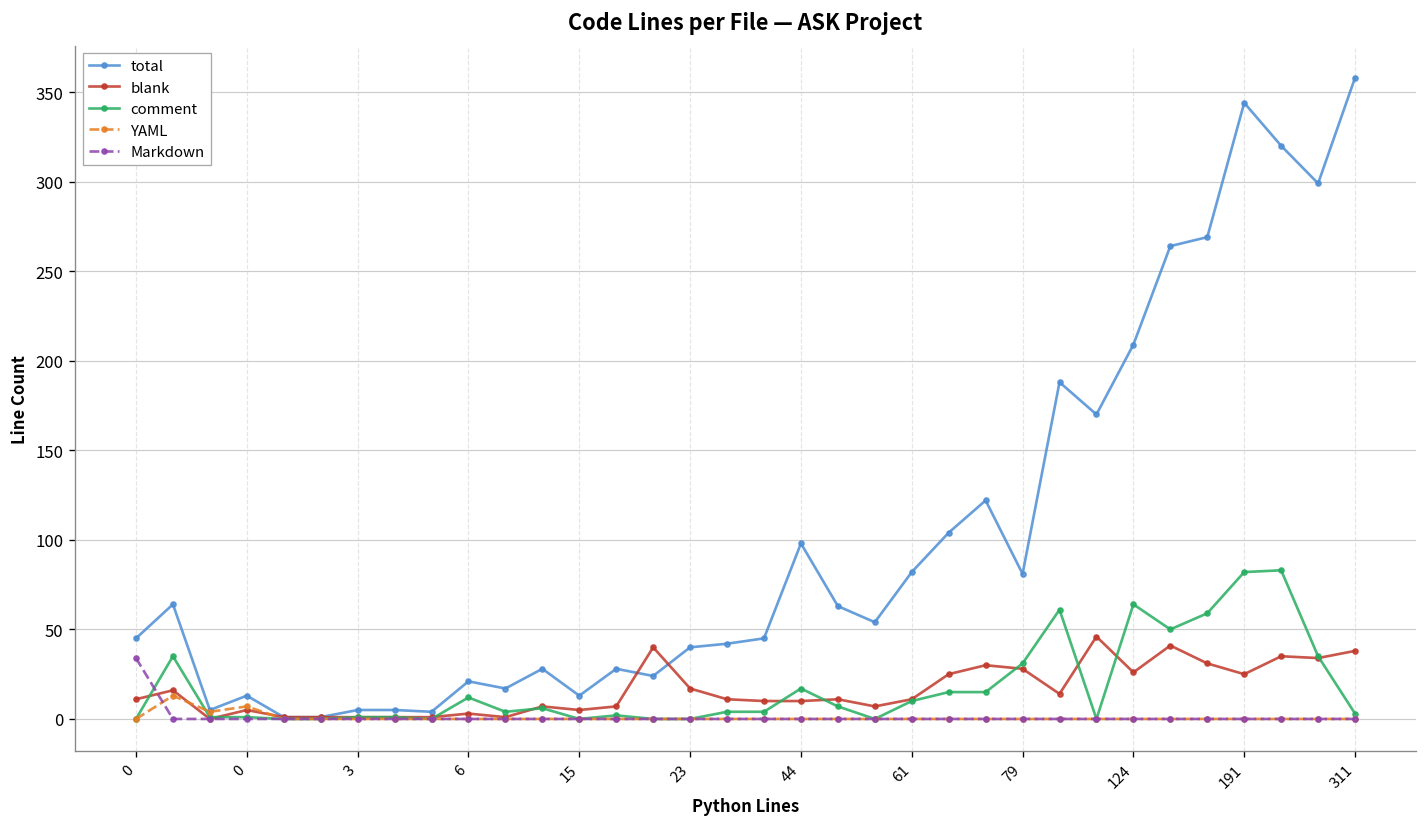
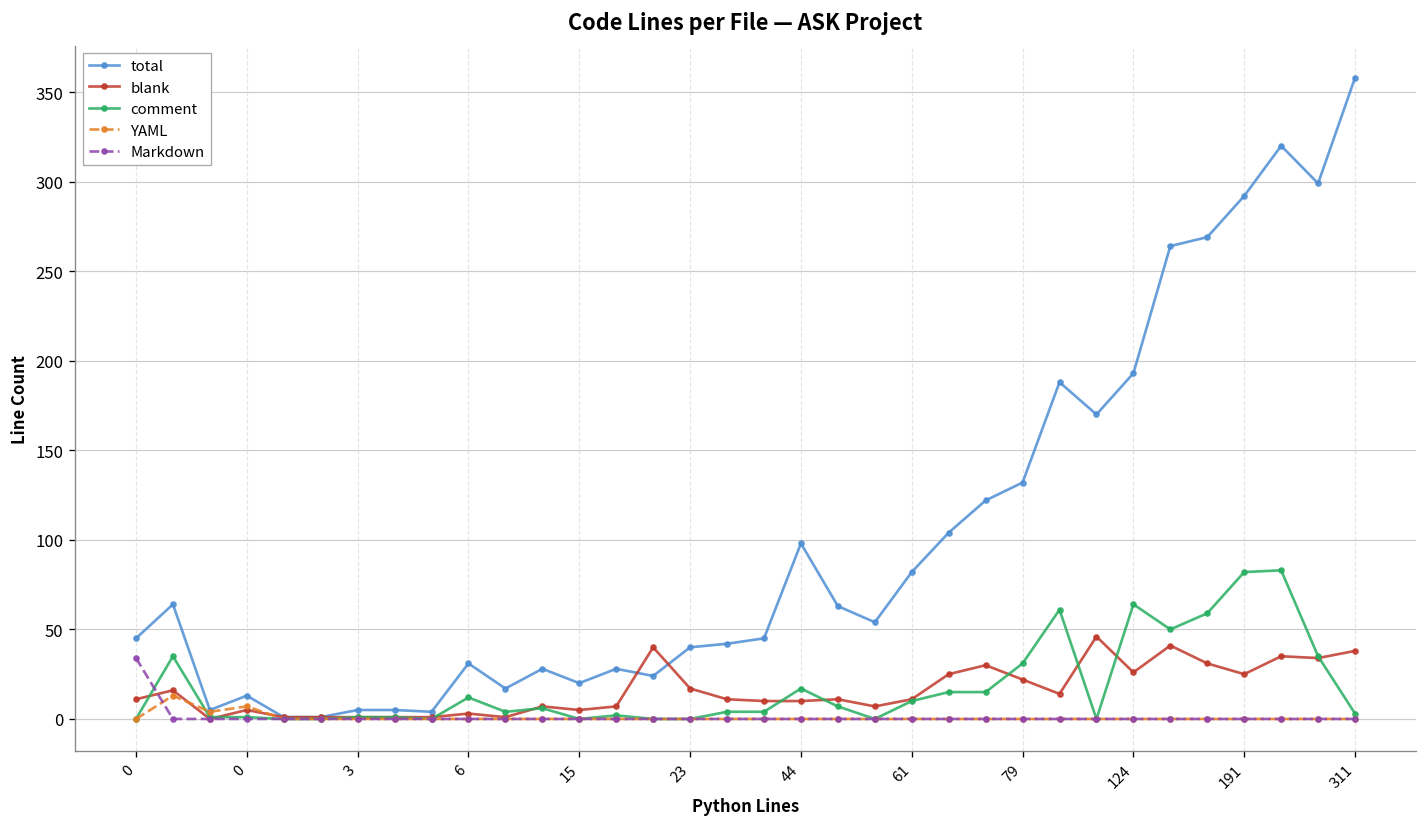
total, 6: 21 -> 31
total, 15: 13 -> 20
total, 79: 81 -> 132
blank, 79: 28 -> 22
total, 124: 209 -> 193
total, 191: 344 -> 292
